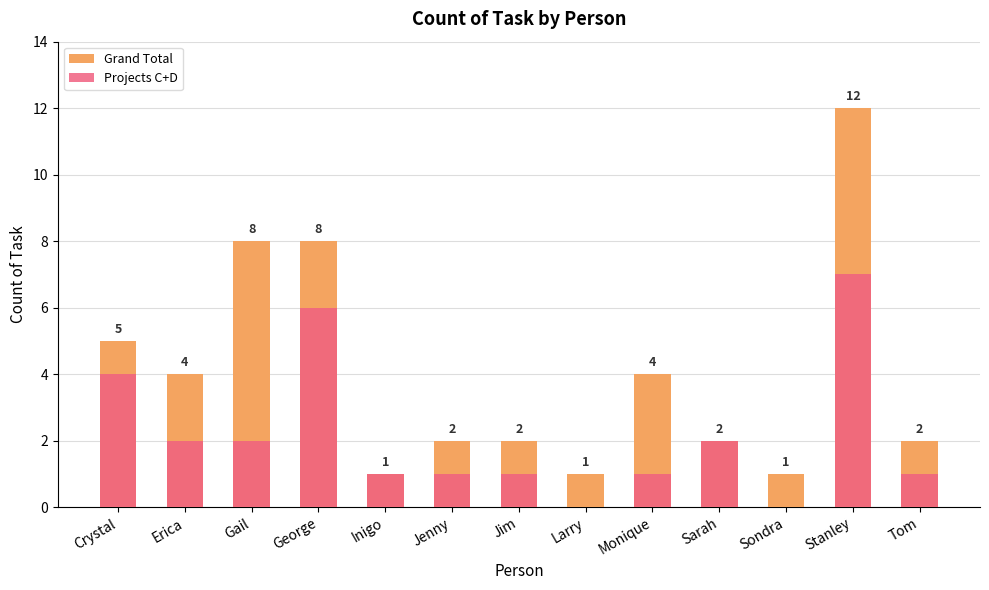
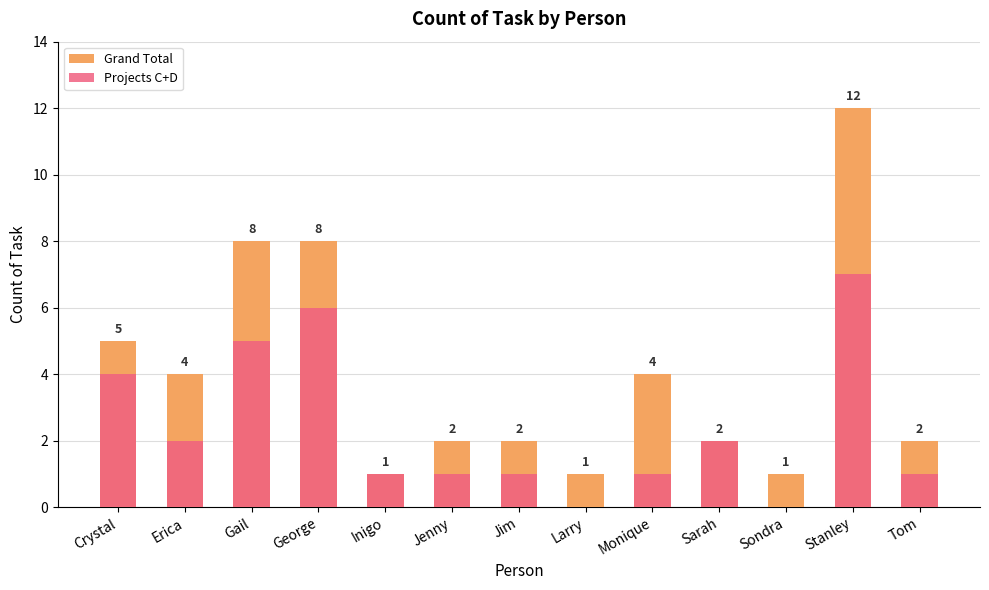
Projects C+D, Gail: 2 -> 5
